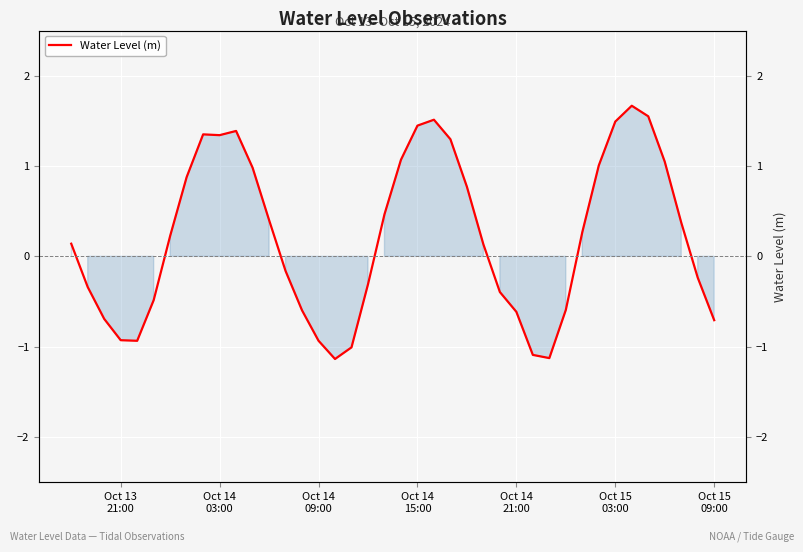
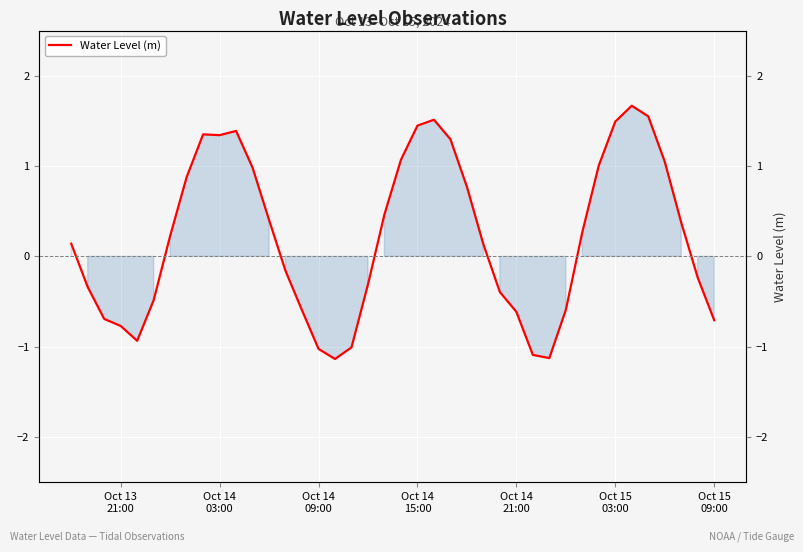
Oct 13 21:00: -0.9 -> -0.8
Oct 14 09:00: -0.9 -> -1.0
